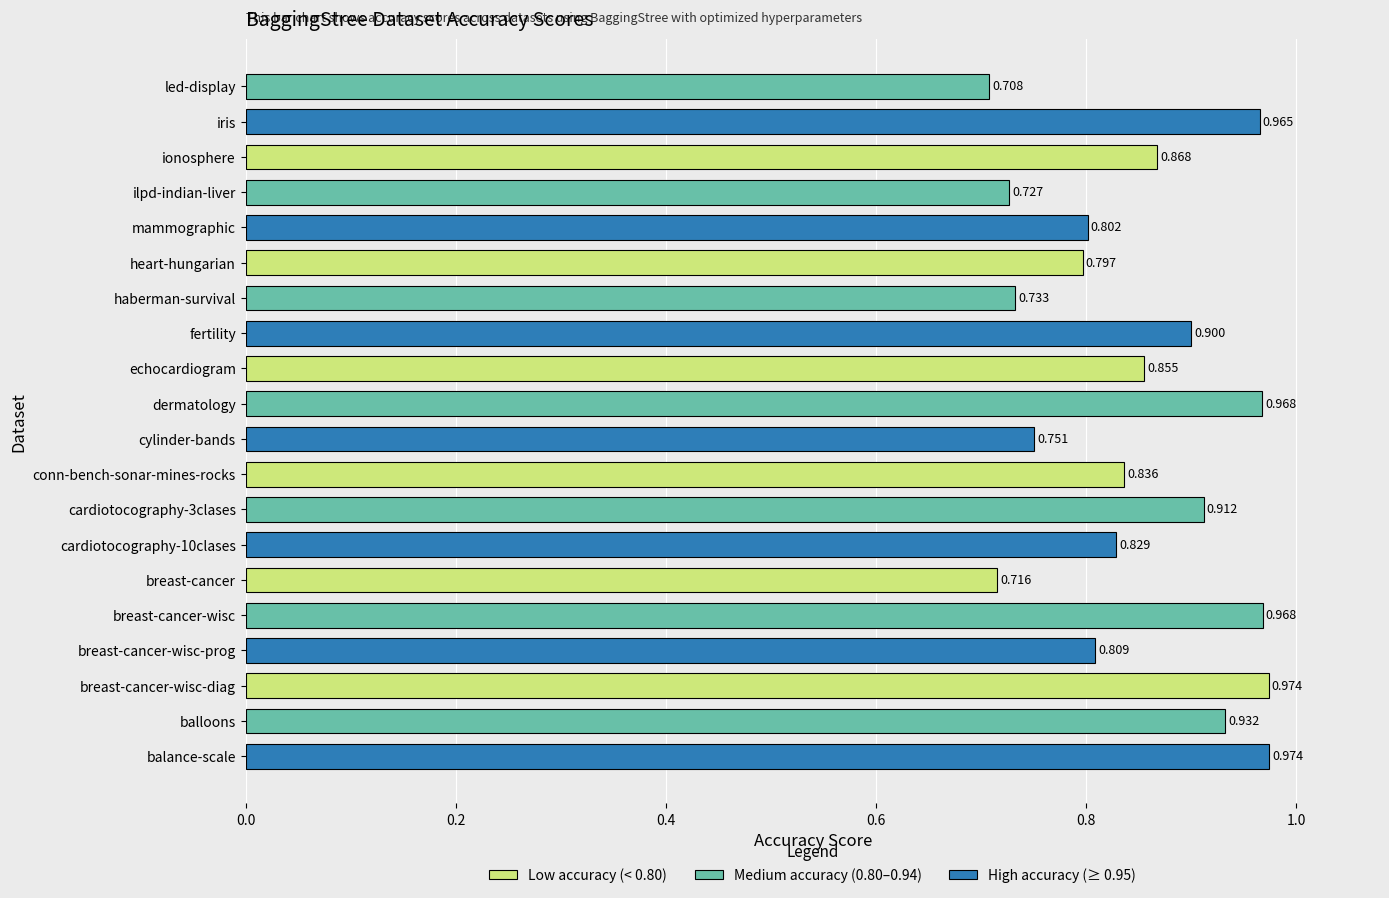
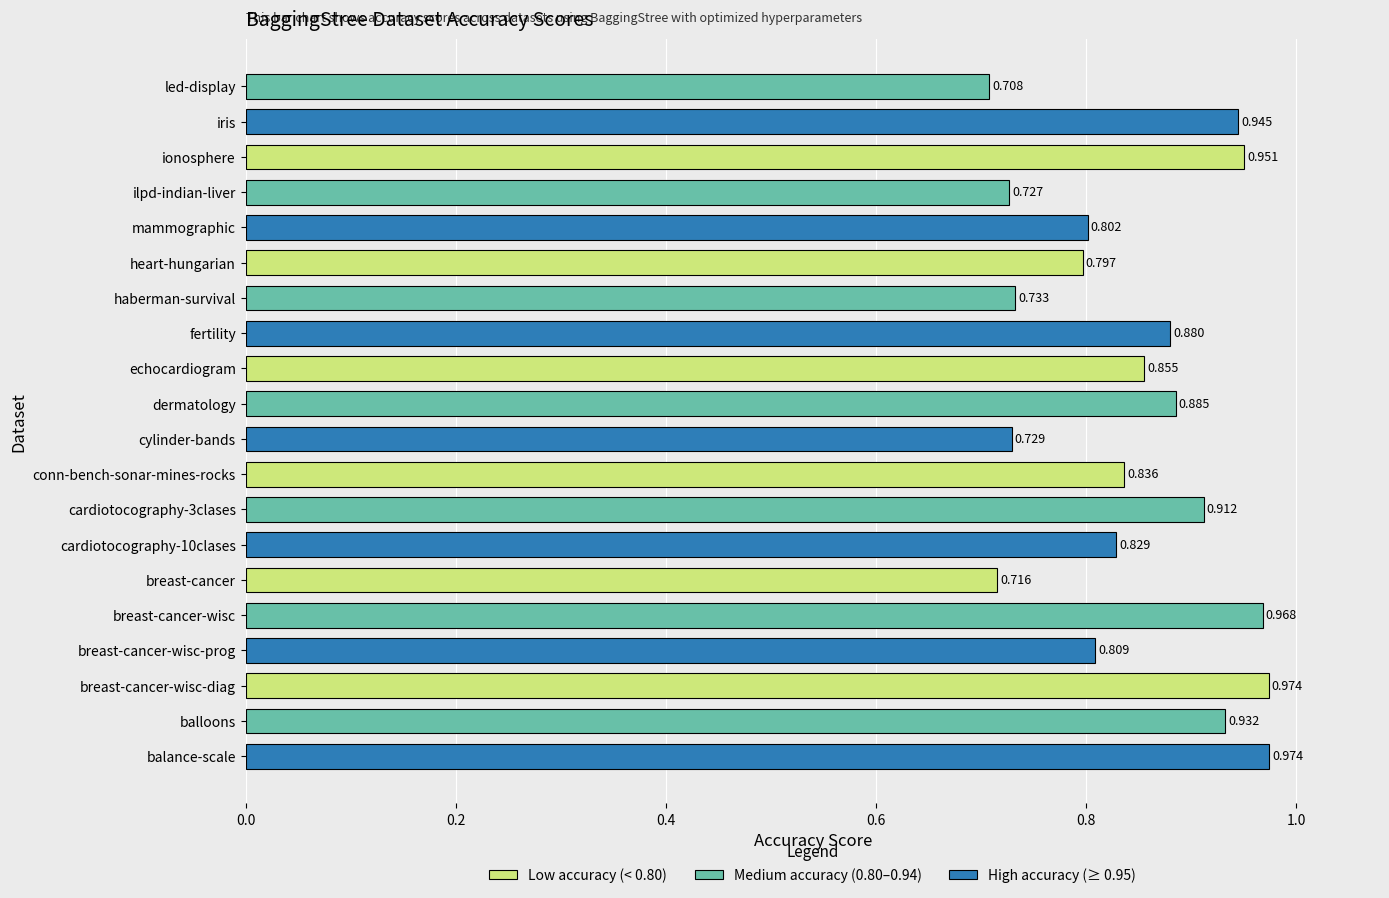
iris: 0.965 -> 0.945
ionosphere: 0.868 -> 0.951
fertility: 0.900 -> 0.880
dermatology: 0.968 -> 0.885
cylinder-bands: 0.751 -> 0.729
